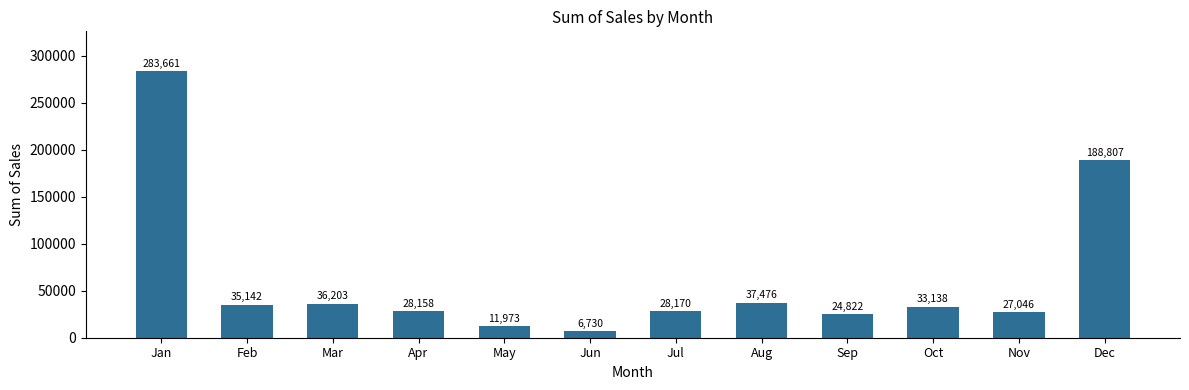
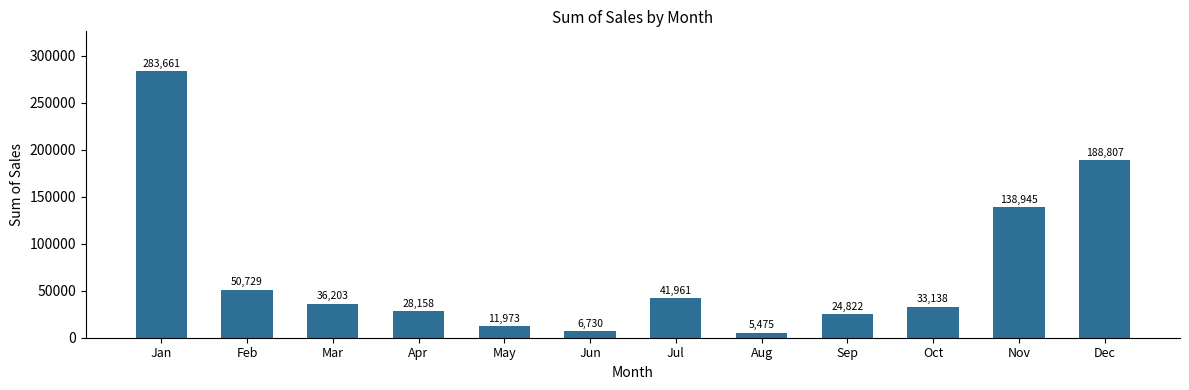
Feb: 35,142 -> 50,729
Jul: 28,170 -> 41,961
Aug: 37,476 -> 5,475
Nov: 27,046 -> 138,945
